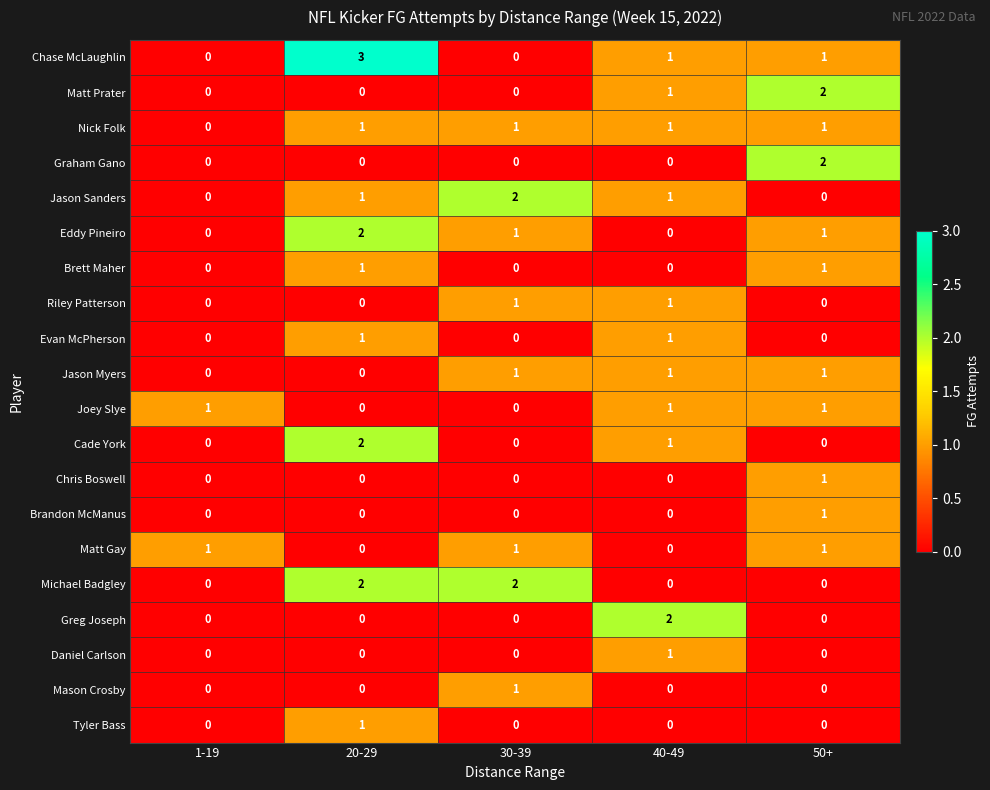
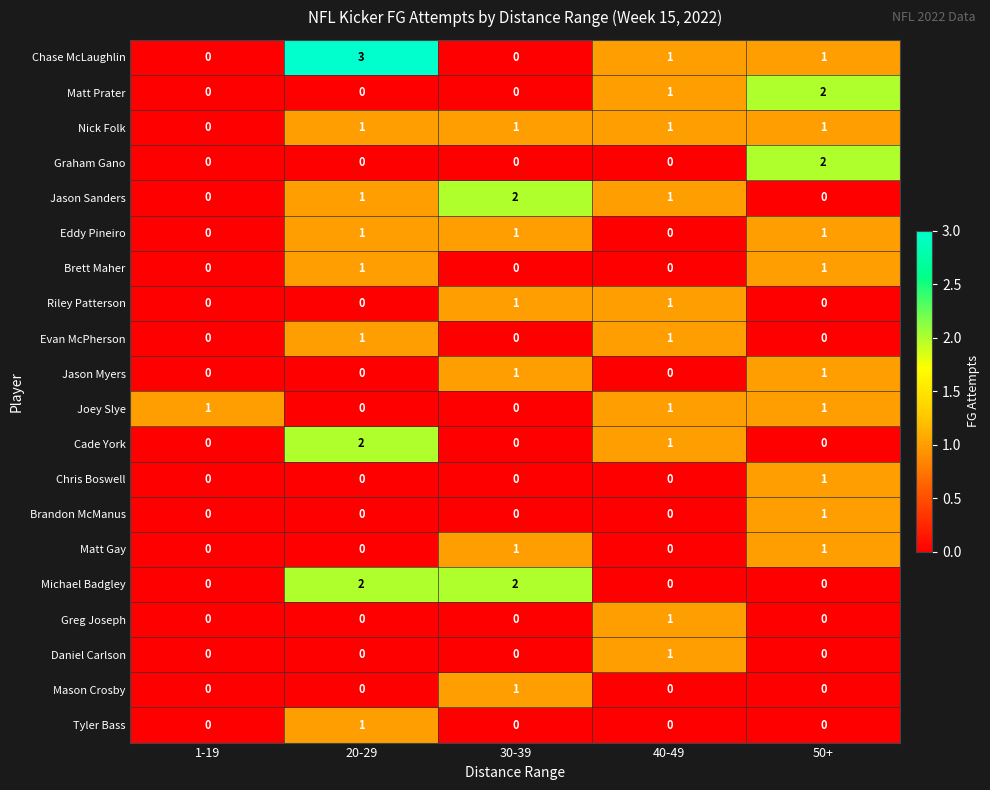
Eddy Pineiro, 20-29: 2 -> 1
Jason Myers, 40-49: 1 -> 0
Matt Gay, 1-19: 1 -> 0
Greg Joseph, 40-49: 2 -> 1
